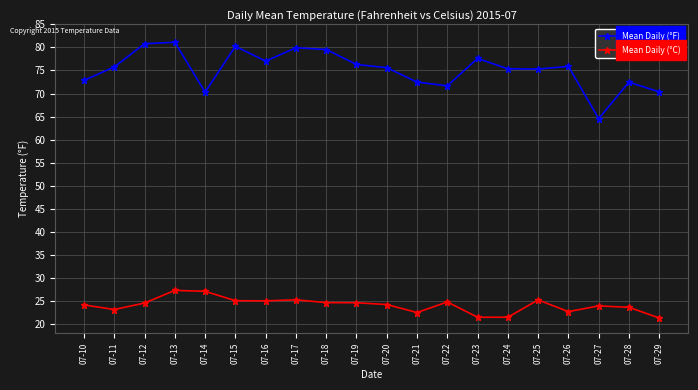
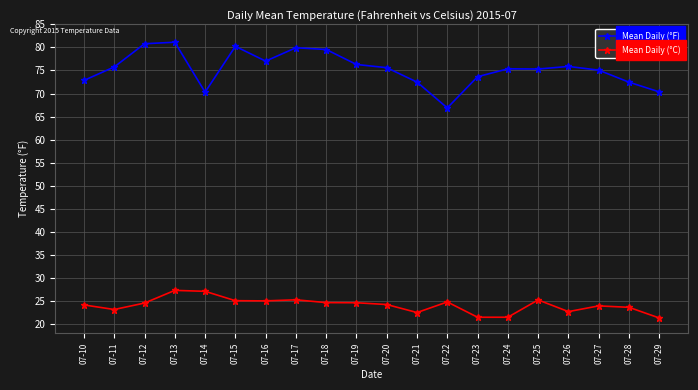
Mean Daily (°F), 07-22: 72 -> 67
Mean Daily (°F), 07-23: 78 -> 74
Mean Daily (°F), 07-27: 65 -> 75
